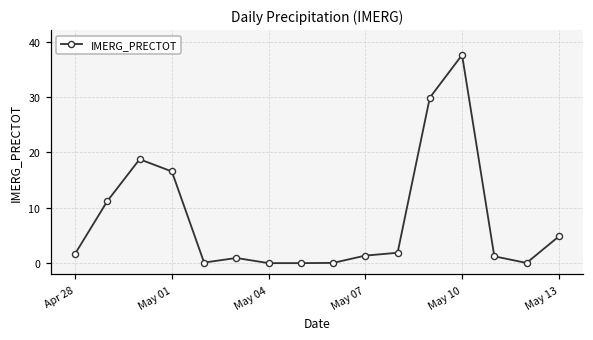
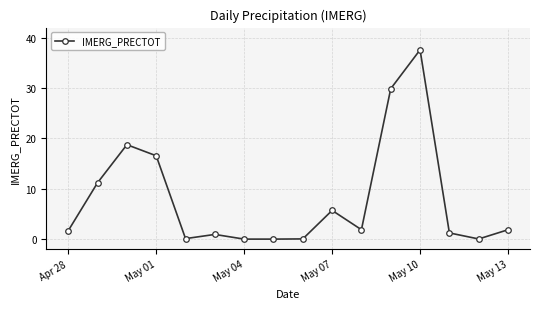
May 07: 1 -> 6
May 13: 5 -> 2
